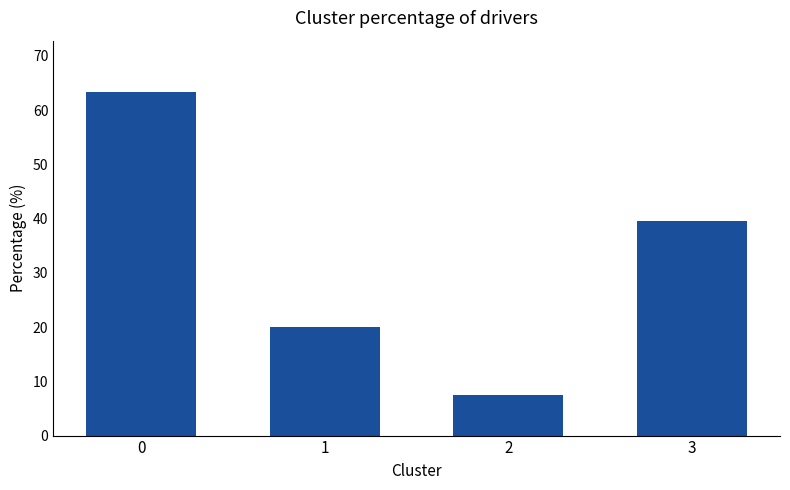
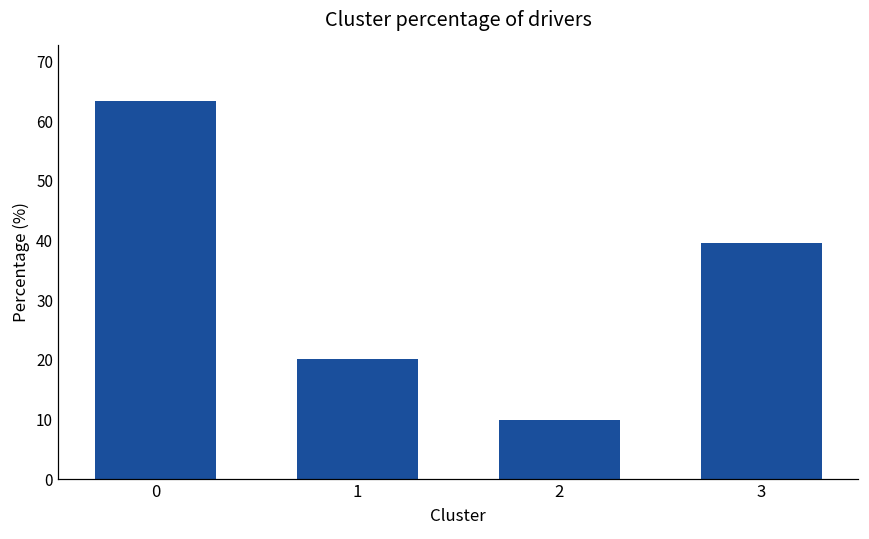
2: 7 -> 10
